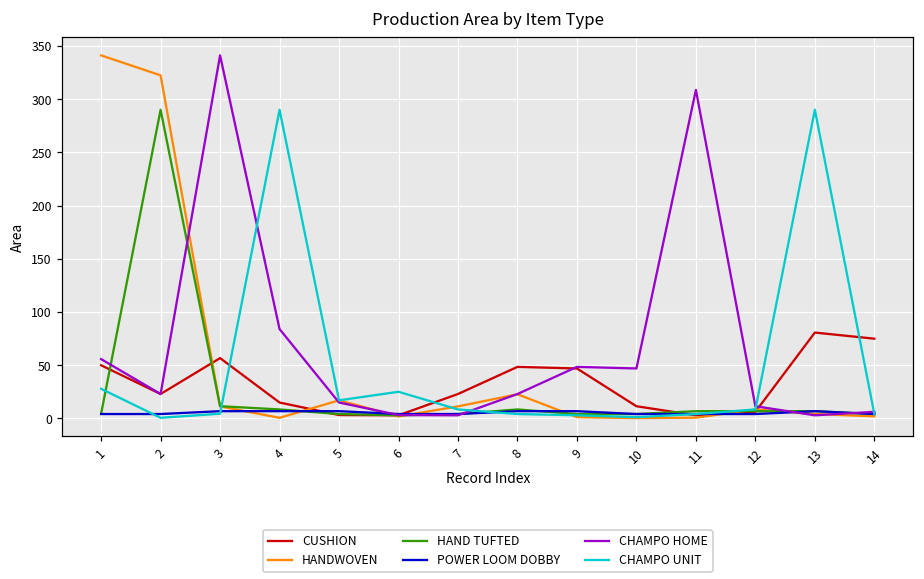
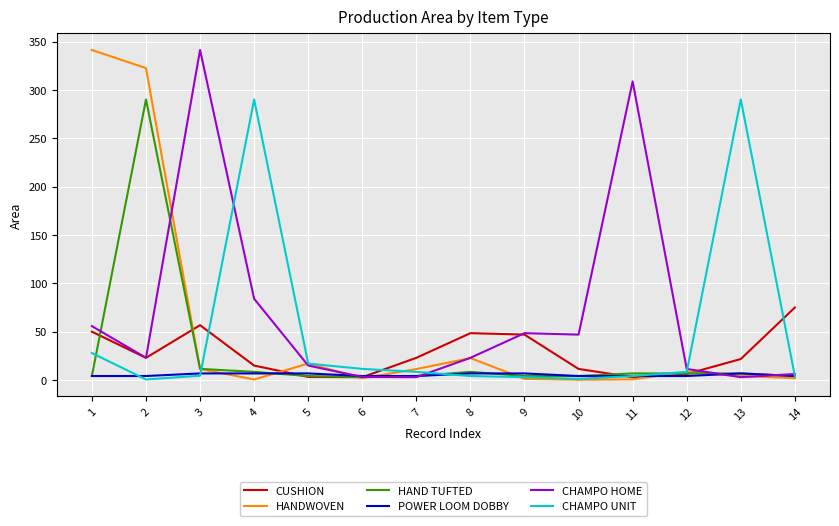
CHAMPO UNIT, 6: 30 -> 10
CUSHION, 13: 80 -> 20
